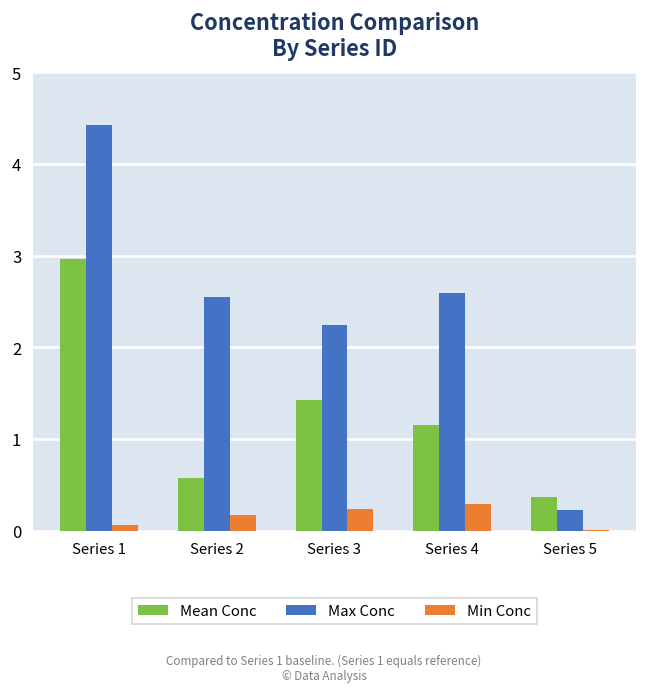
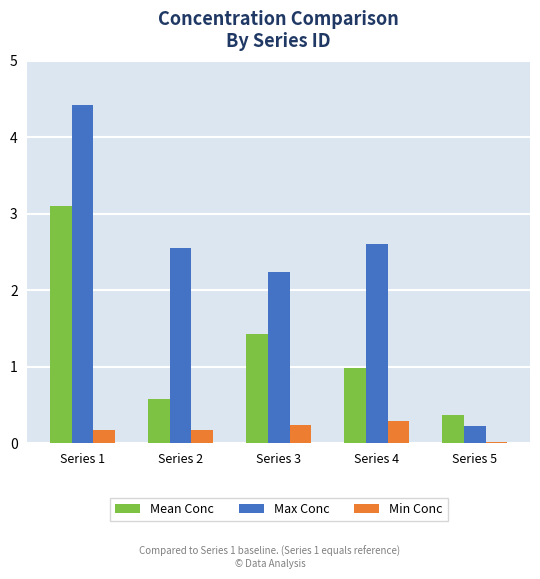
Mean Conc, Series 1: 3.0 -> 3.1
Min Conc, Series 1: 0.1 -> 0.2
Mean Conc, Series 4: 1.2 -> 1.0
